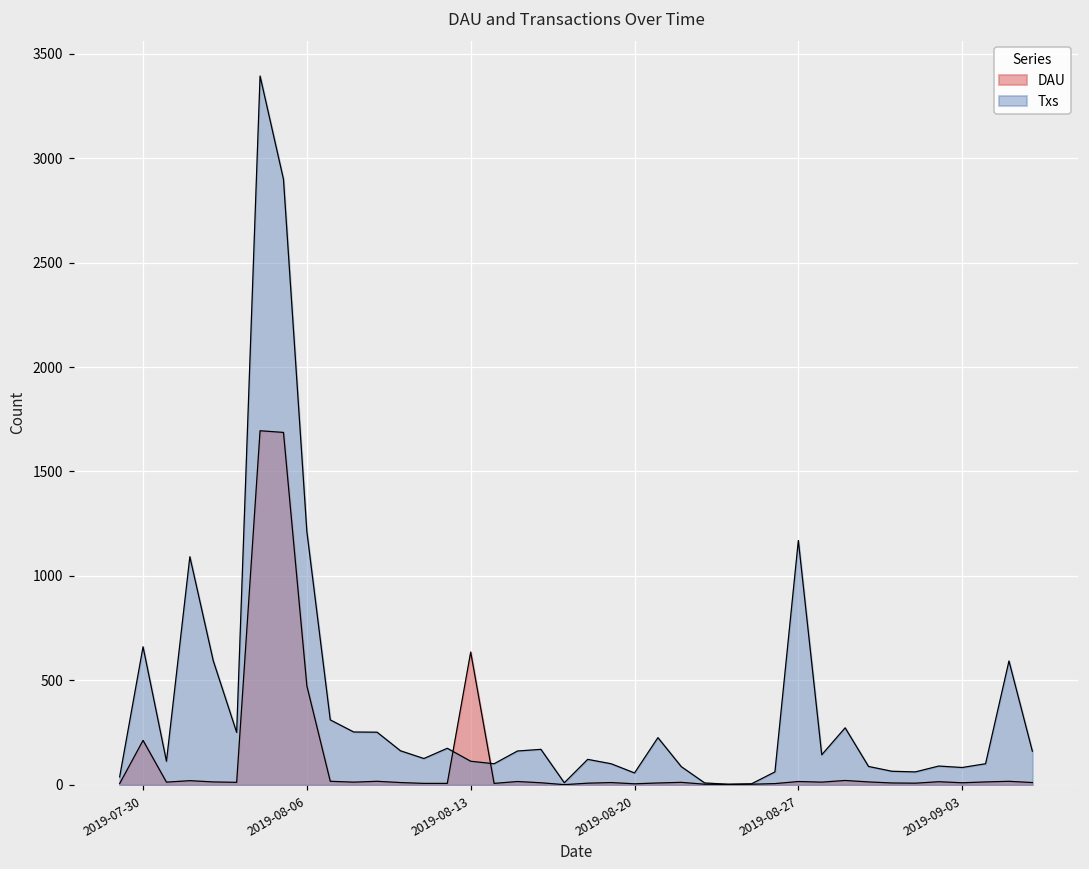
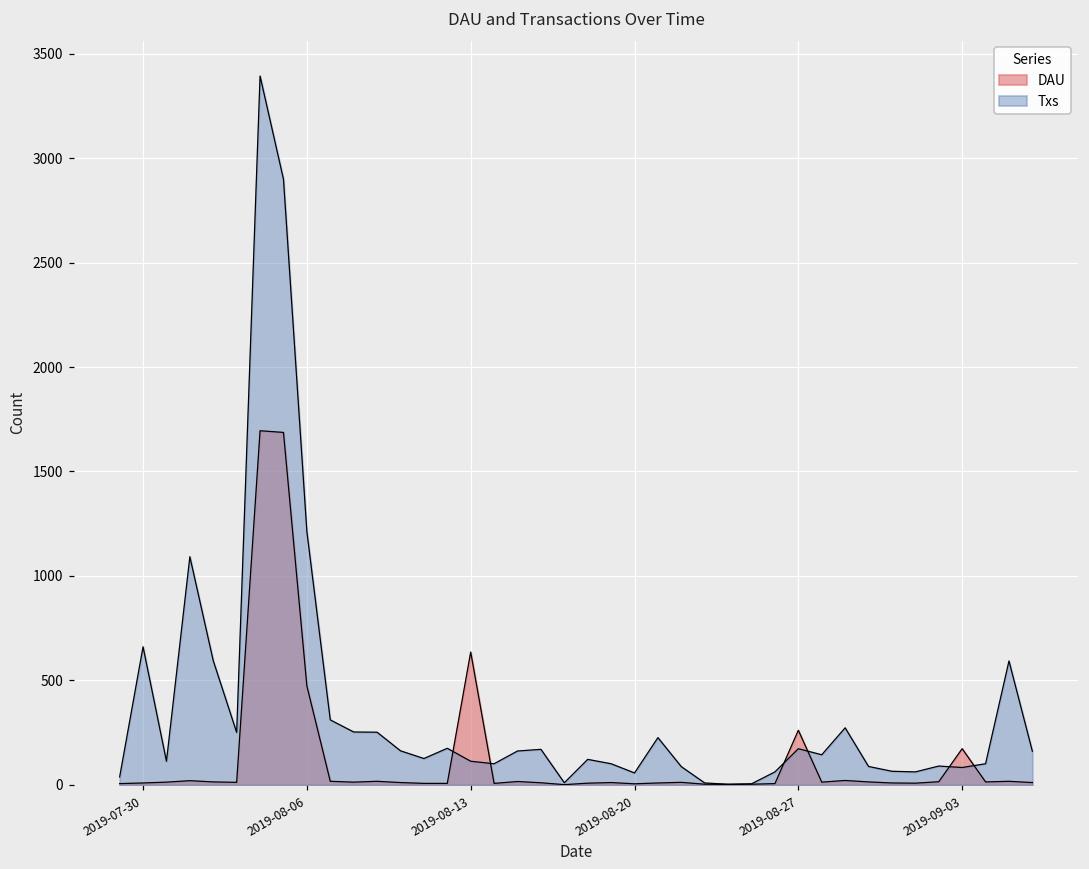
DAU, 2019-07-30: 210 -> 10
DAU, 2019-08-27: 20 -> 260
Txs, 2019-08-27: 1170 -> 170
DAU, 2019-09-03: 10 -> 170
